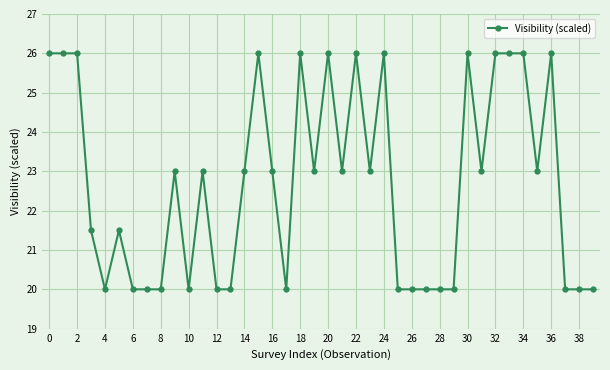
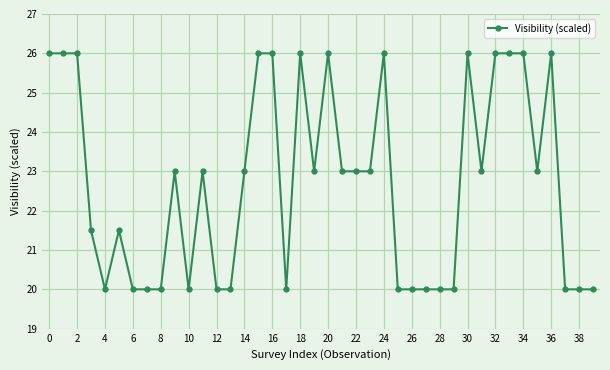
16: 23.0 -> 26.0
22: 26.0 -> 23.0
